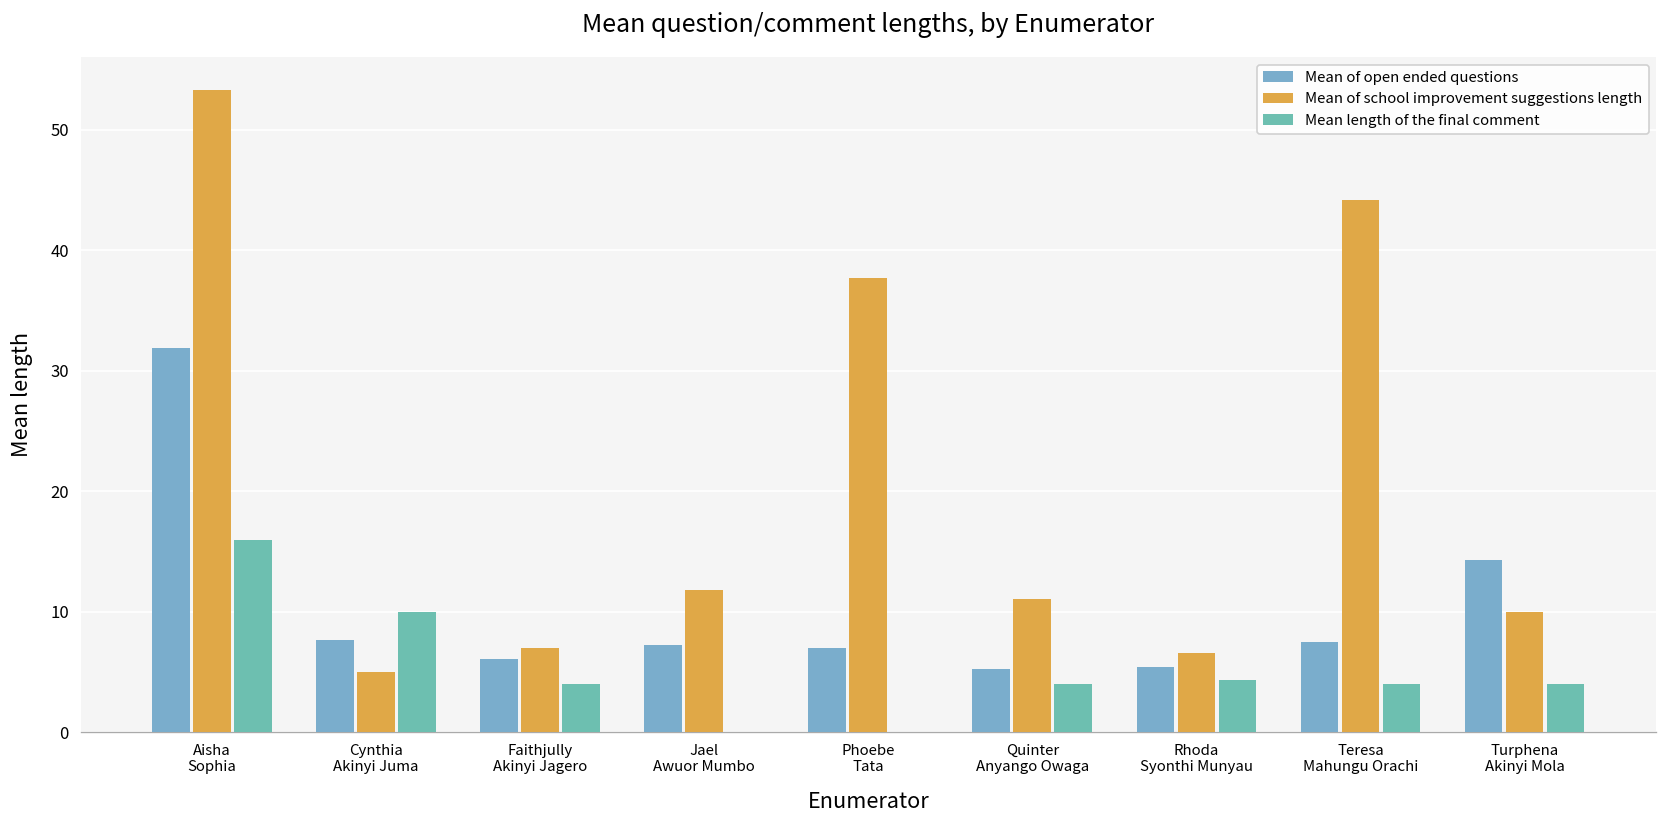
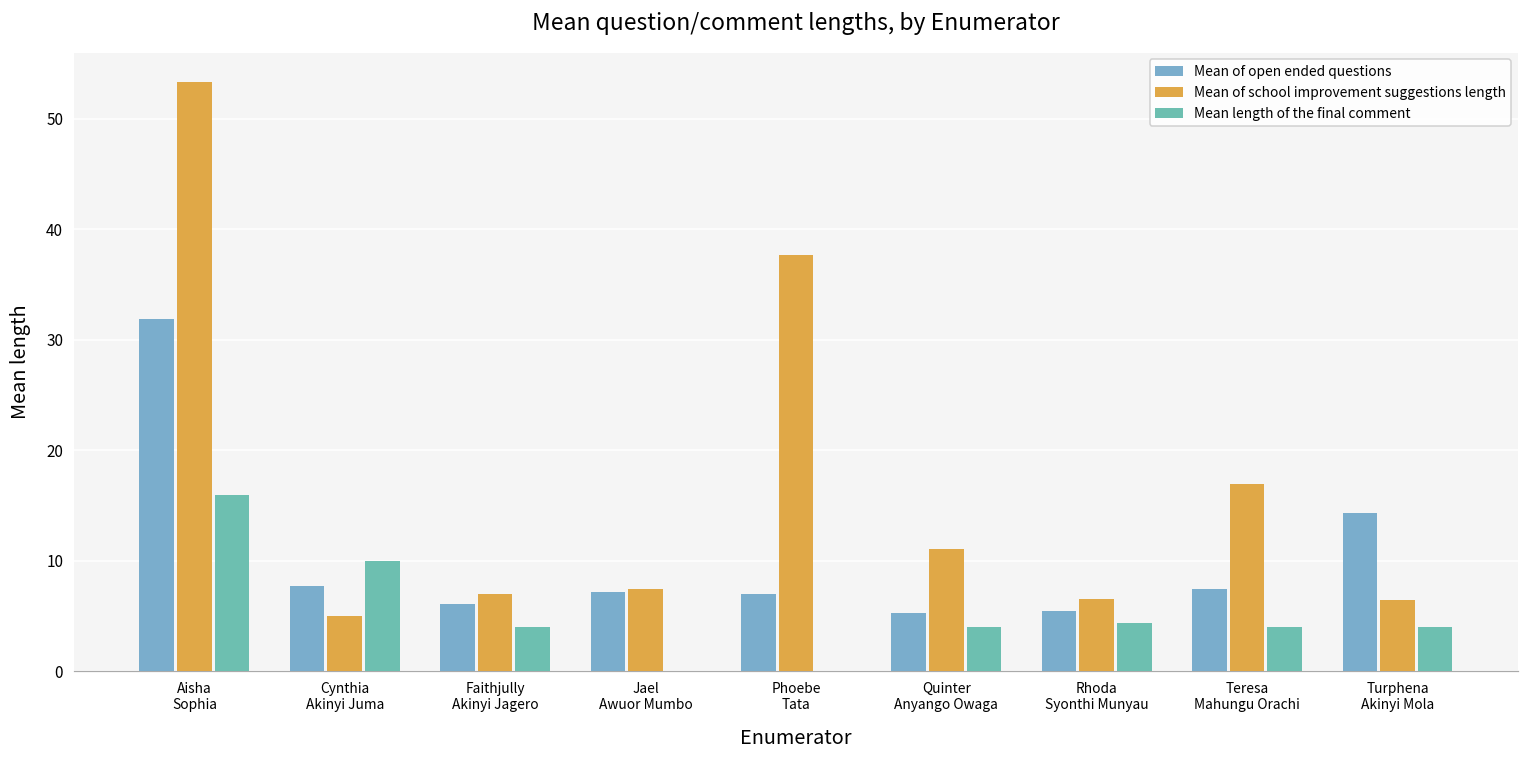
Mean of school improvement suggestions length, Jael Awuor Mumbo: 11.8 -> 7.5
Mean of school improvement suggestions length, Teresa Mahungu Orachi: 44.2 -> 17.0
Mean of school improvement suggestions length, Turphena Akinyi Mola: 10.0 -> 6.5
